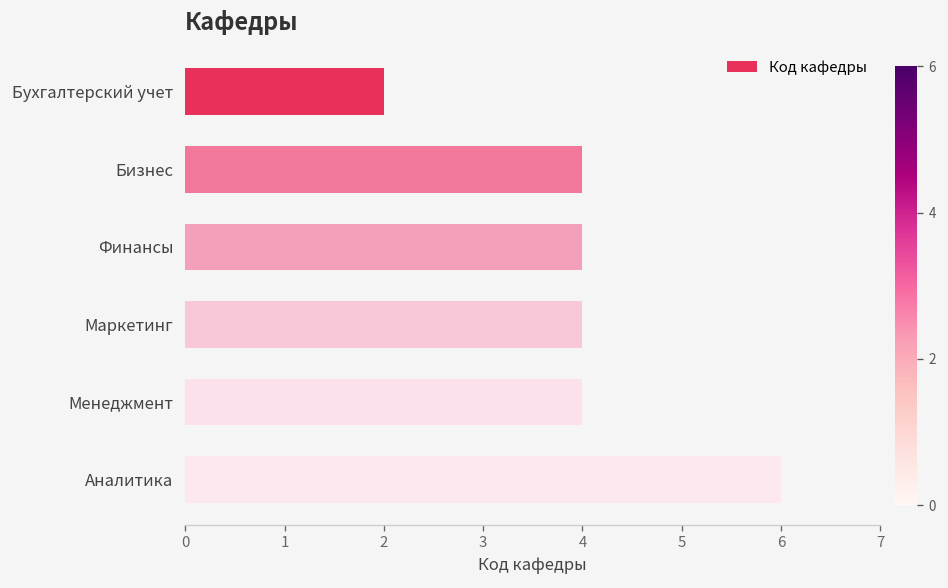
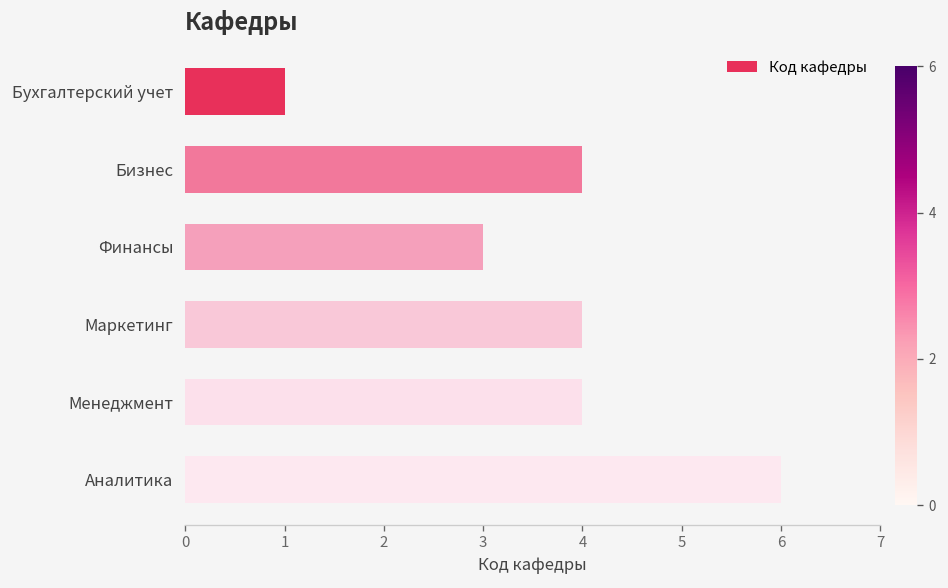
Бухгалтерский учет: 2 -> 1
Финансы: 4 -> 3
